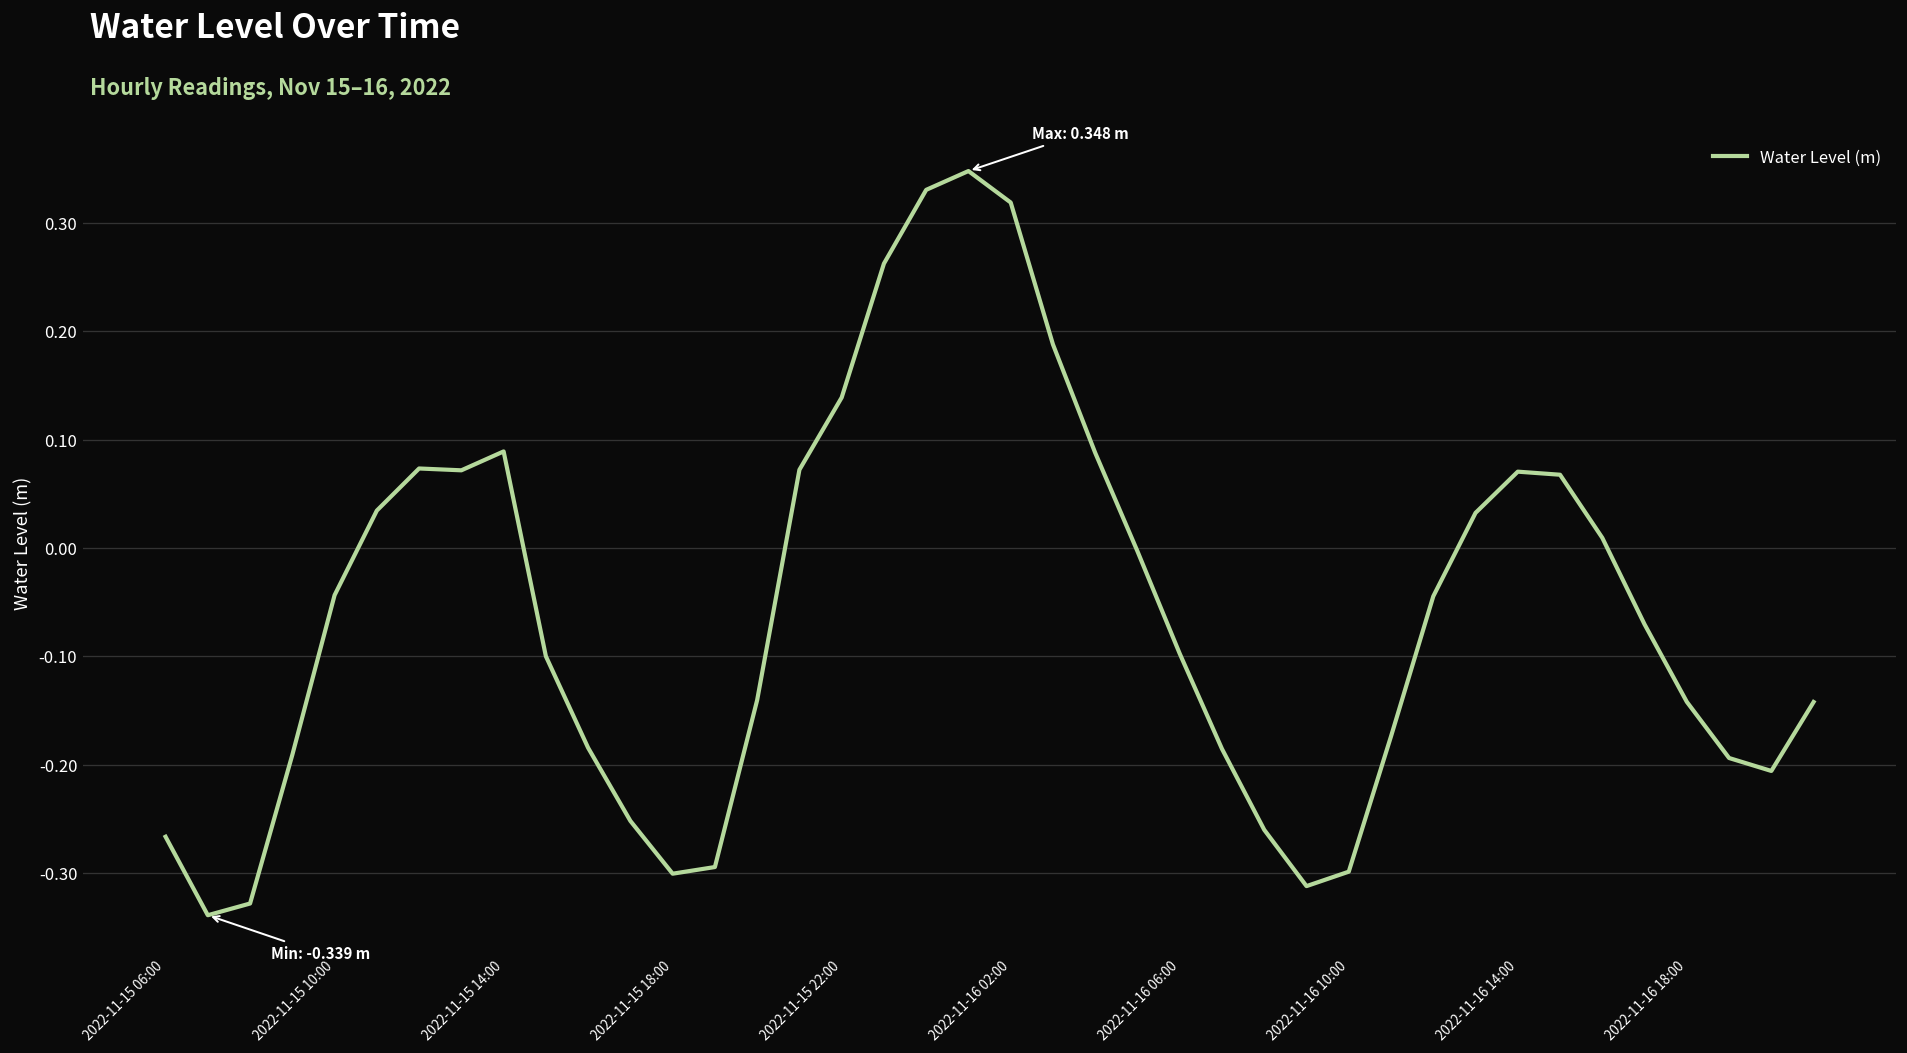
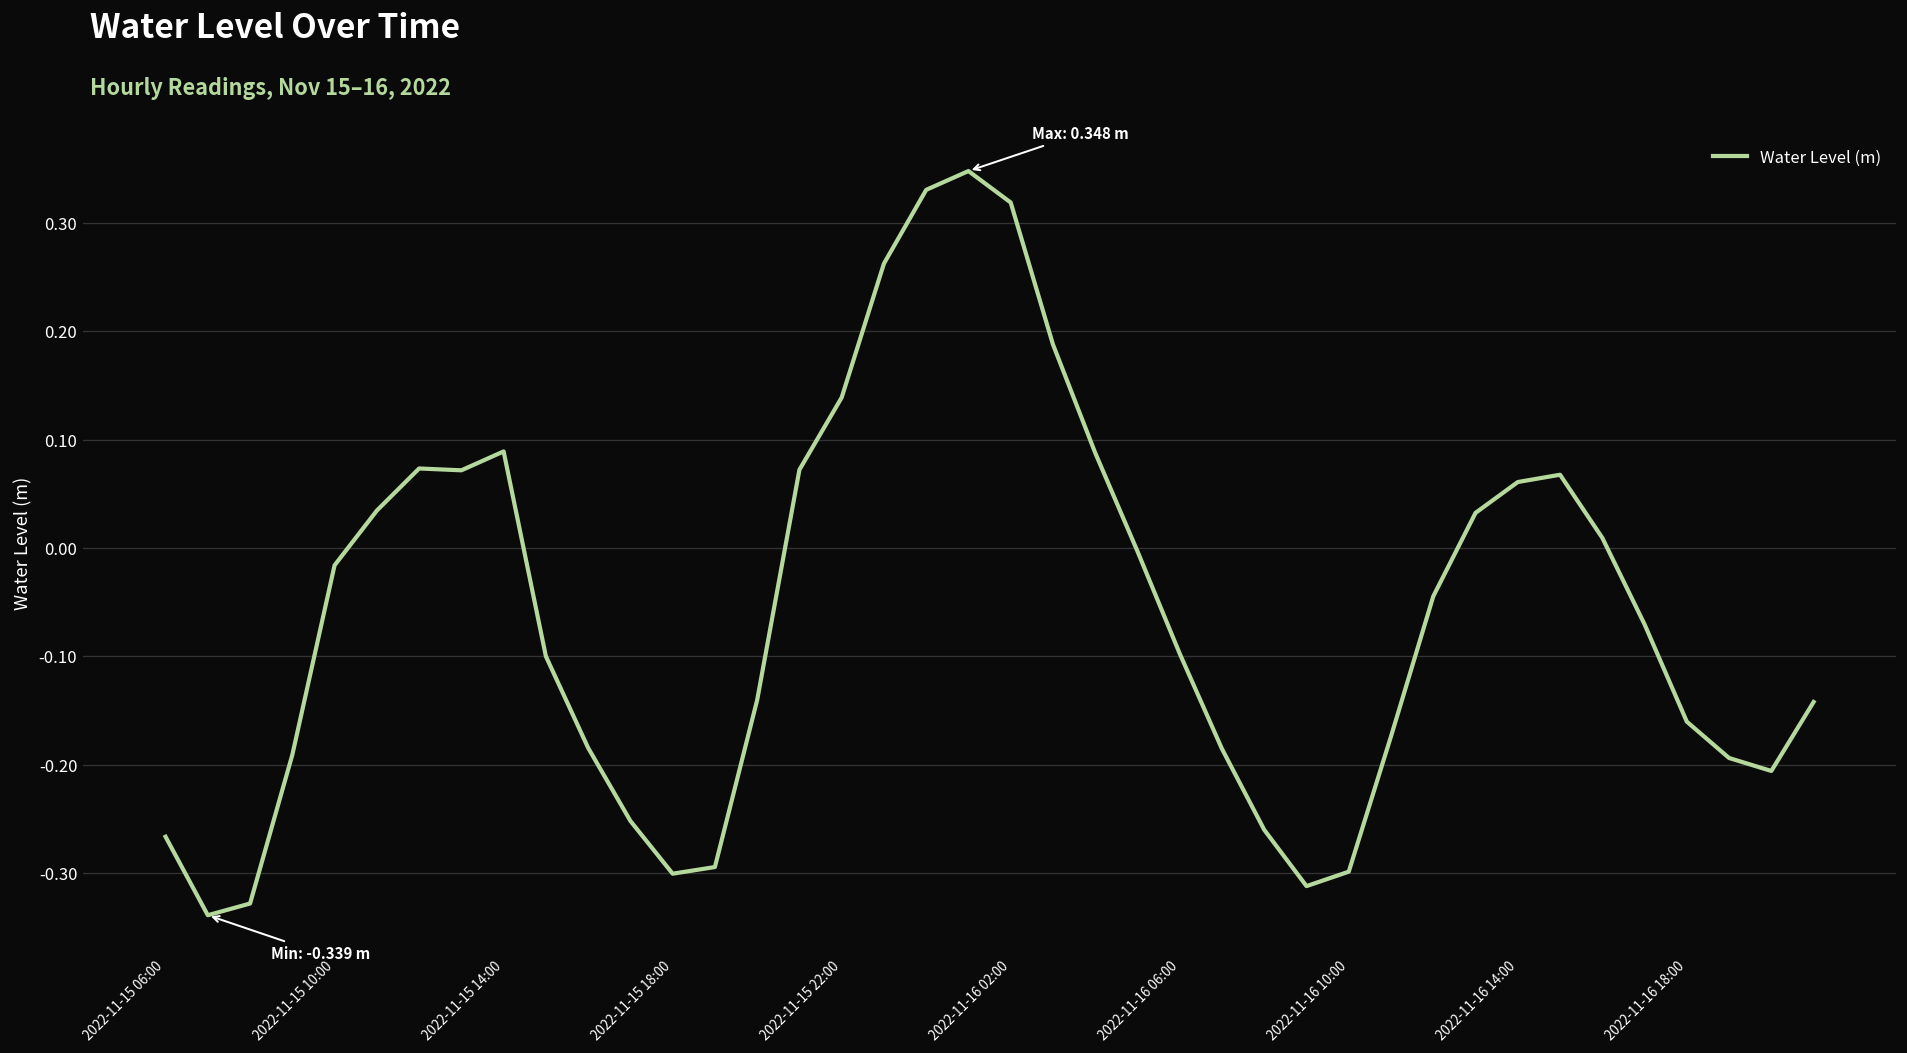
2022-11-15 10:00: -0.04 -> -0.02
2022-11-16 14:00: 0.07 -> 0.06
2022-11-16 18:00: -0.14 -> -0.16
